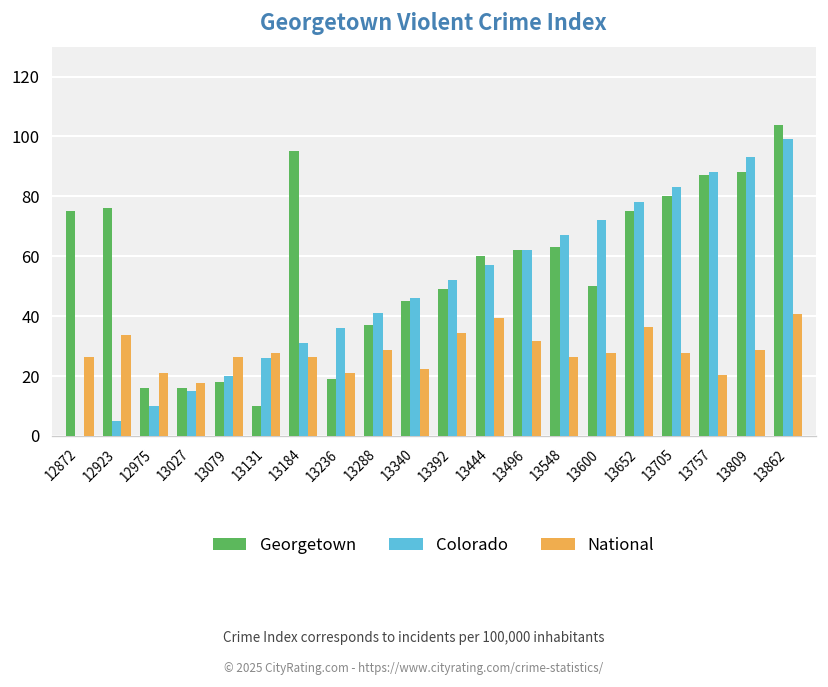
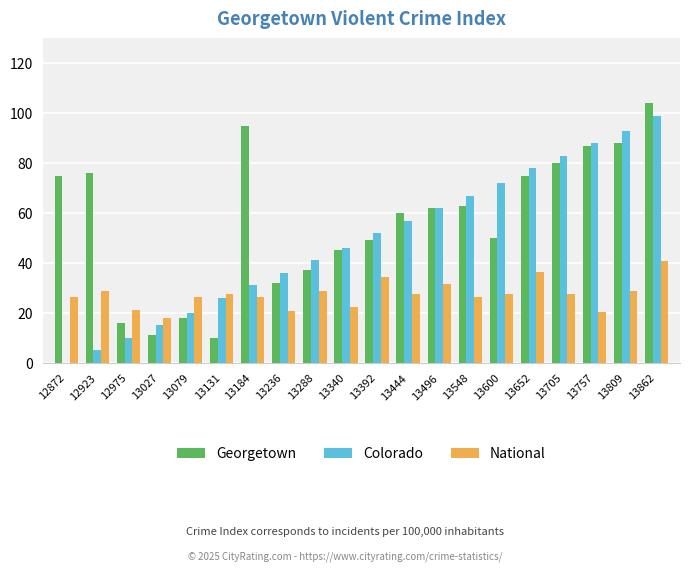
National, 12923: 34 -> 29
Georgetown, 13027: 16 -> 11
Georgetown, 13236: 19 -> 32
National, 13444: 39 -> 28
